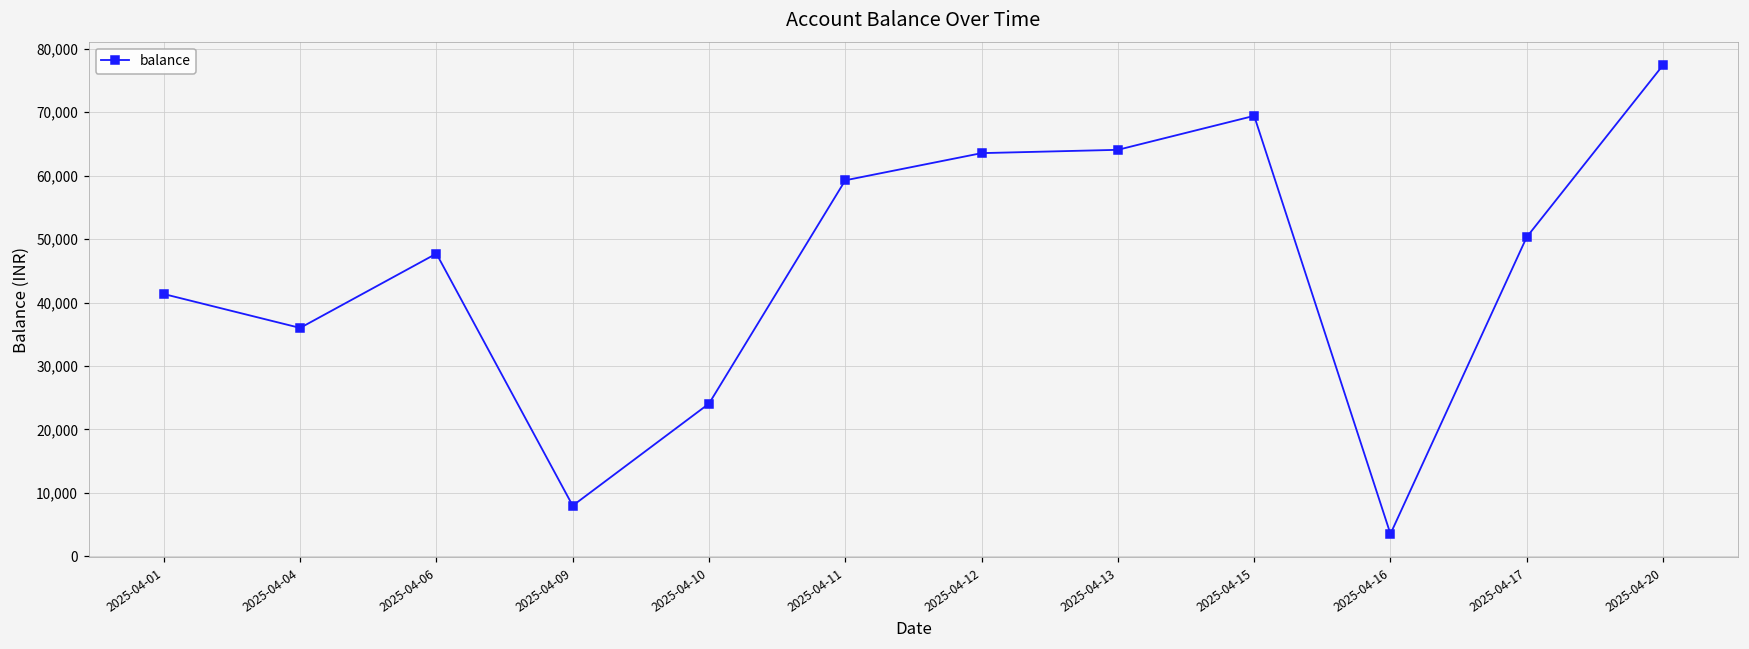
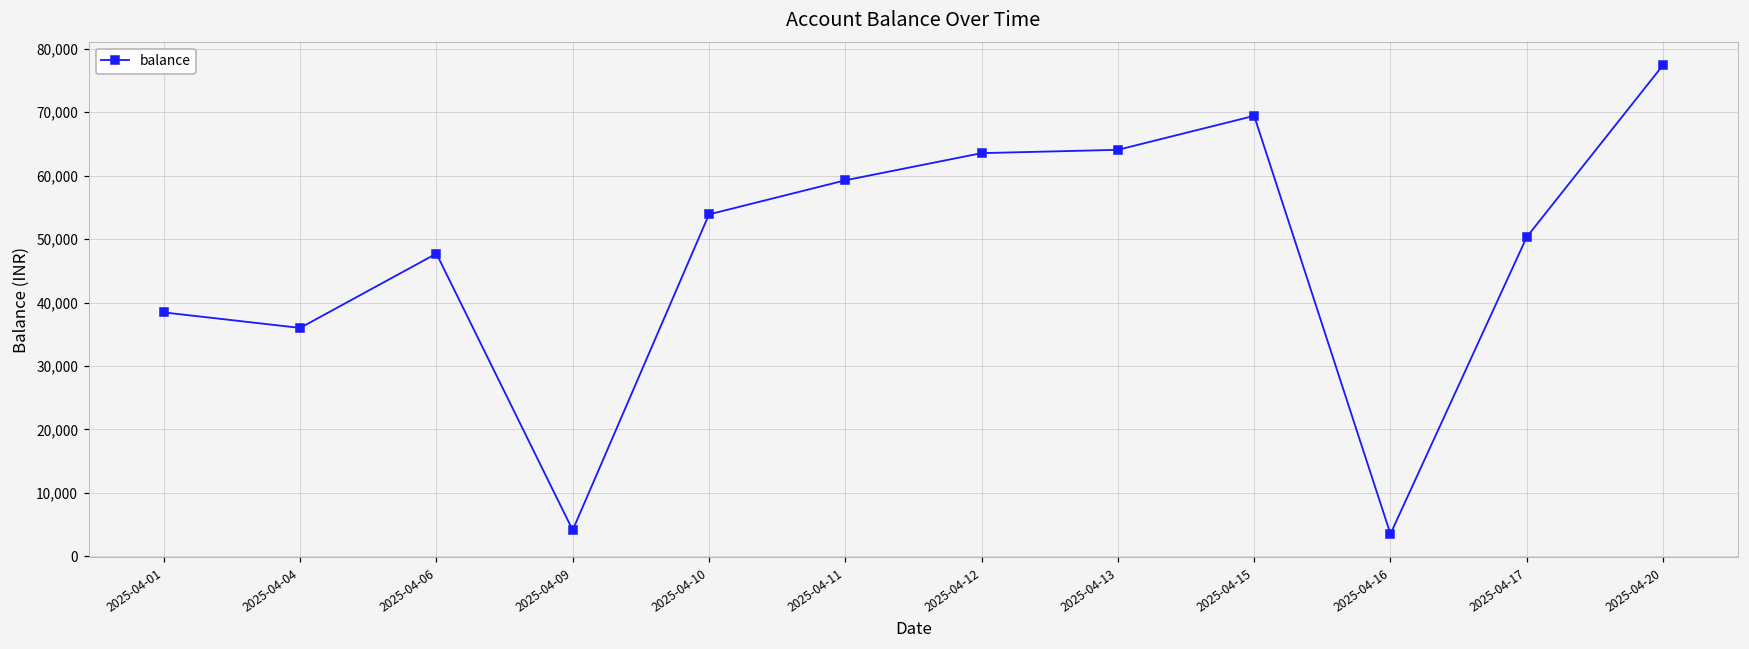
2025-04-01: 41,000 -> 38,000
2025-04-09: 8,000 -> 4,000
2025-04-10: 24,000 -> 54,000
